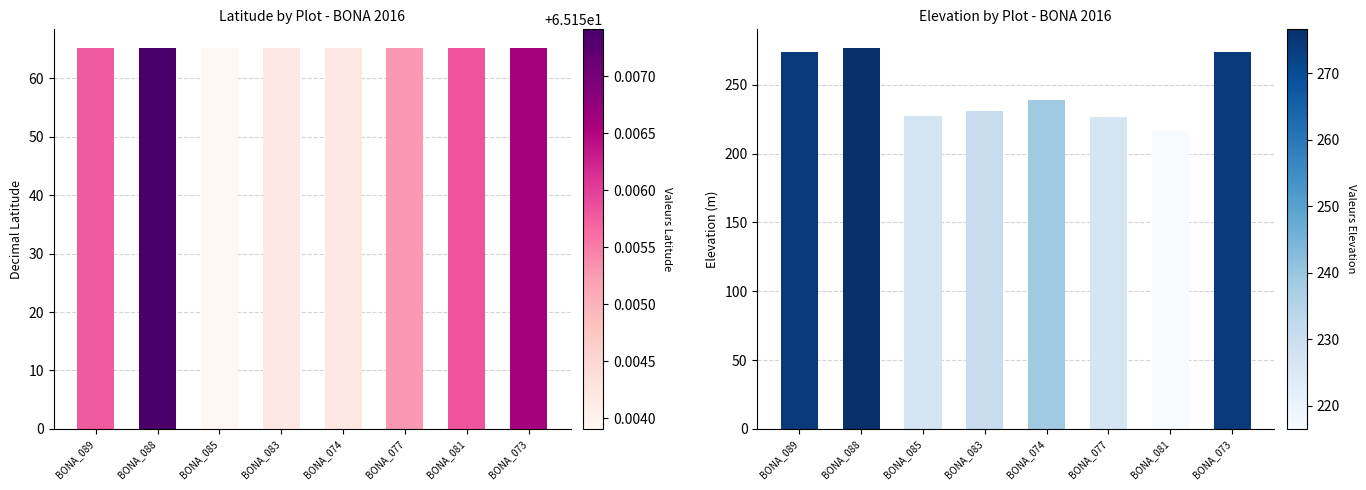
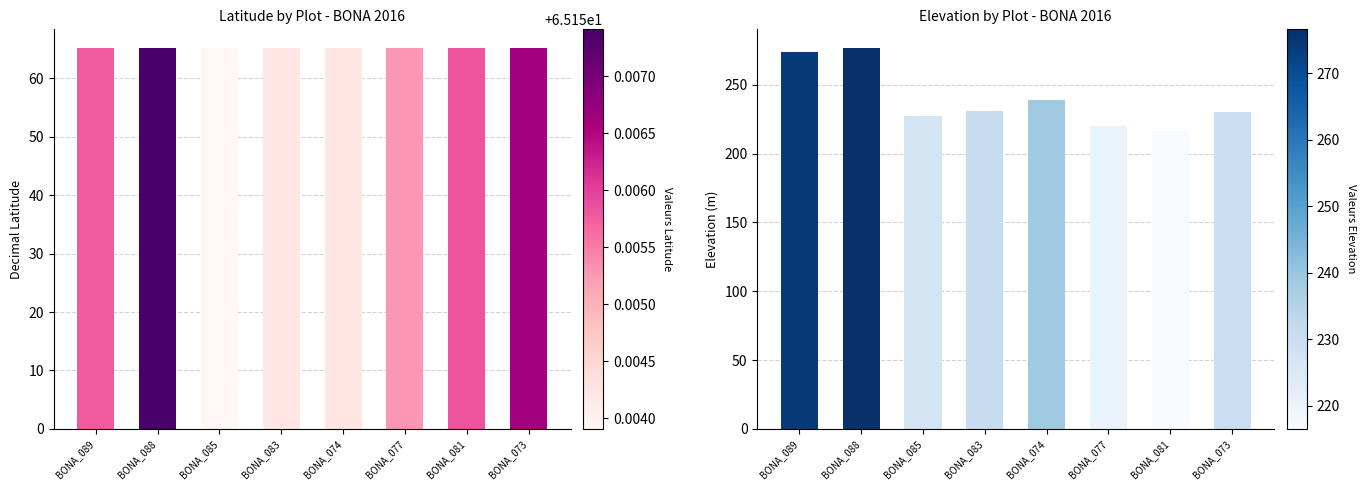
Elevation by Plot - BONA 2016, BONA_077: 227 -> 220
Elevation by Plot - BONA 2016, BONA_073: 274 -> 230
